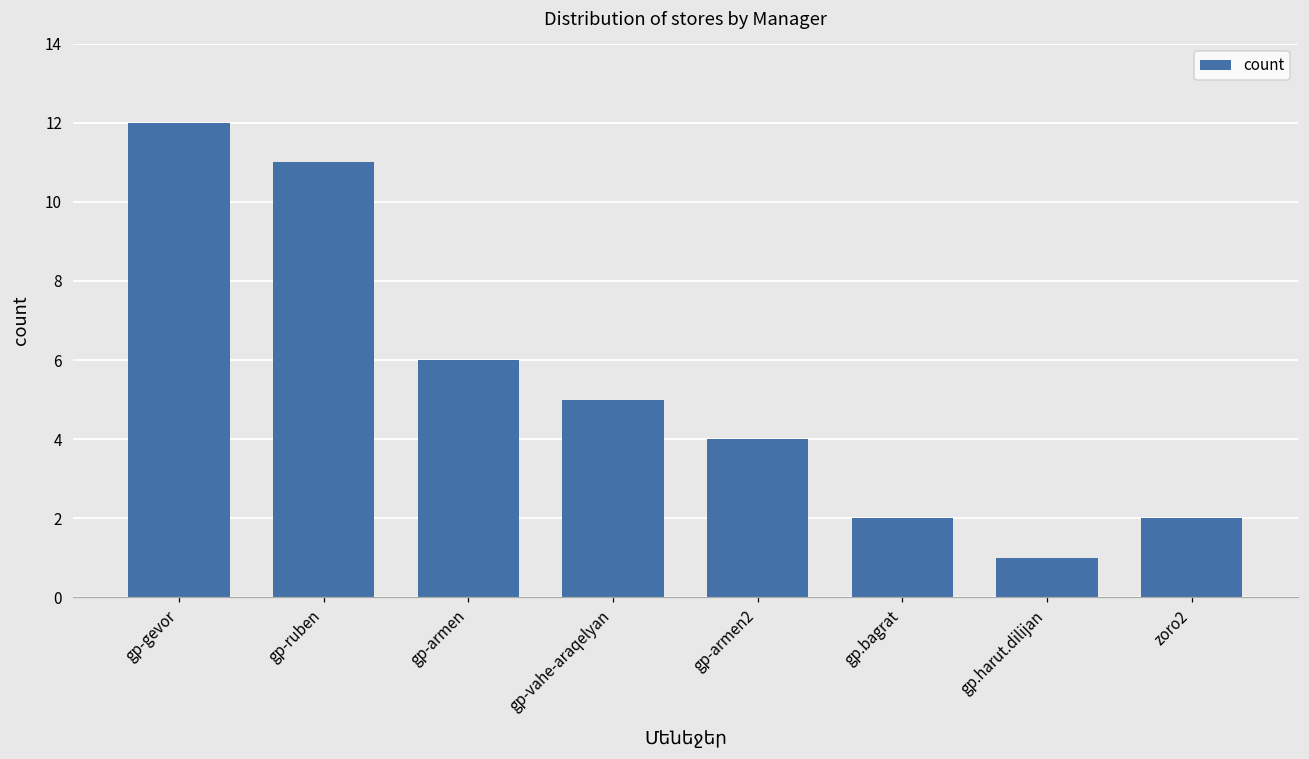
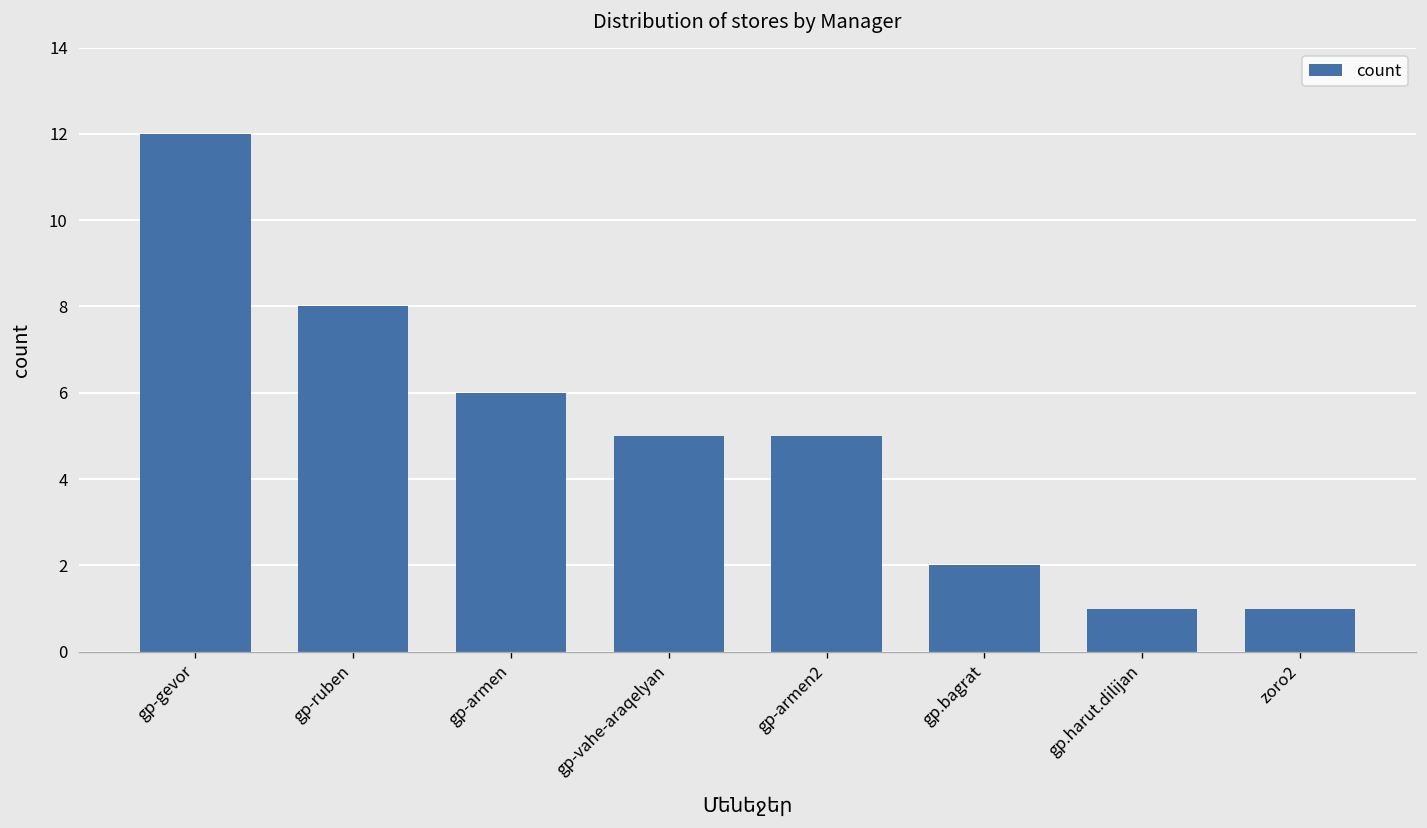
gp-ruben: 11 -> 8
gp-armen2: 4 -> 5
zoro2: 2 -> 1
